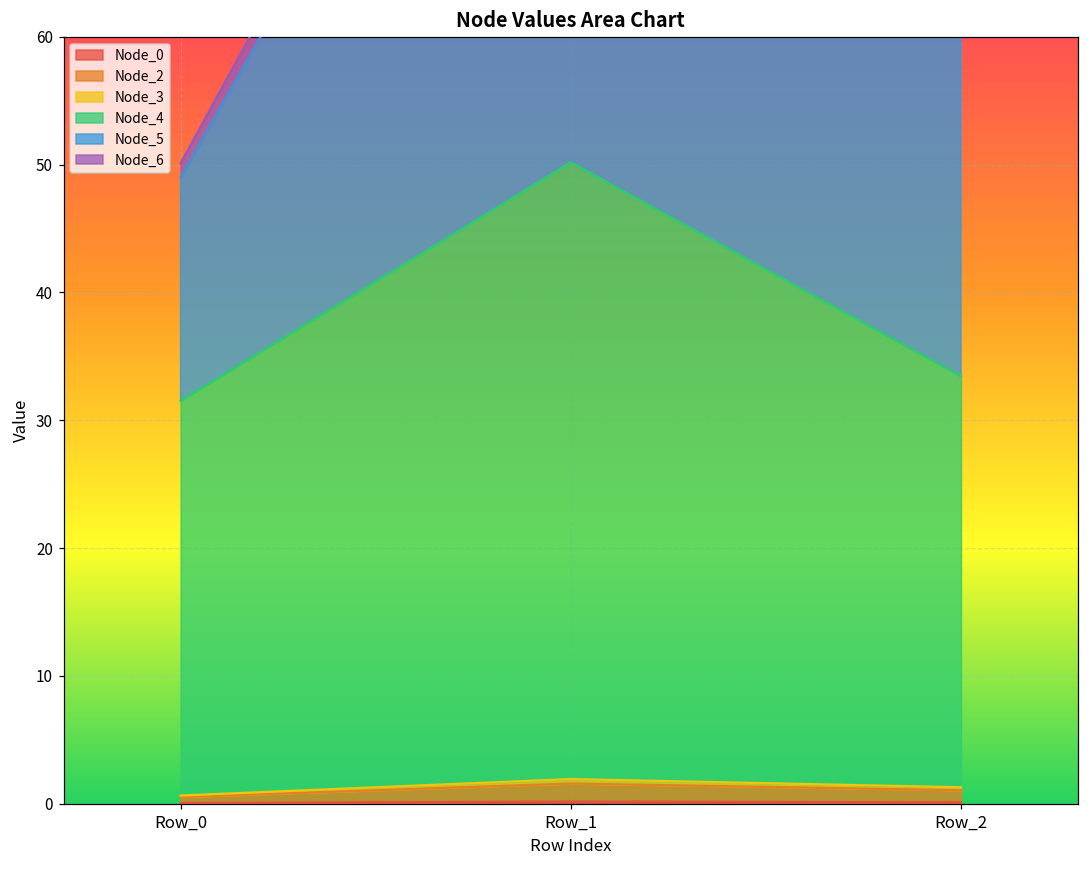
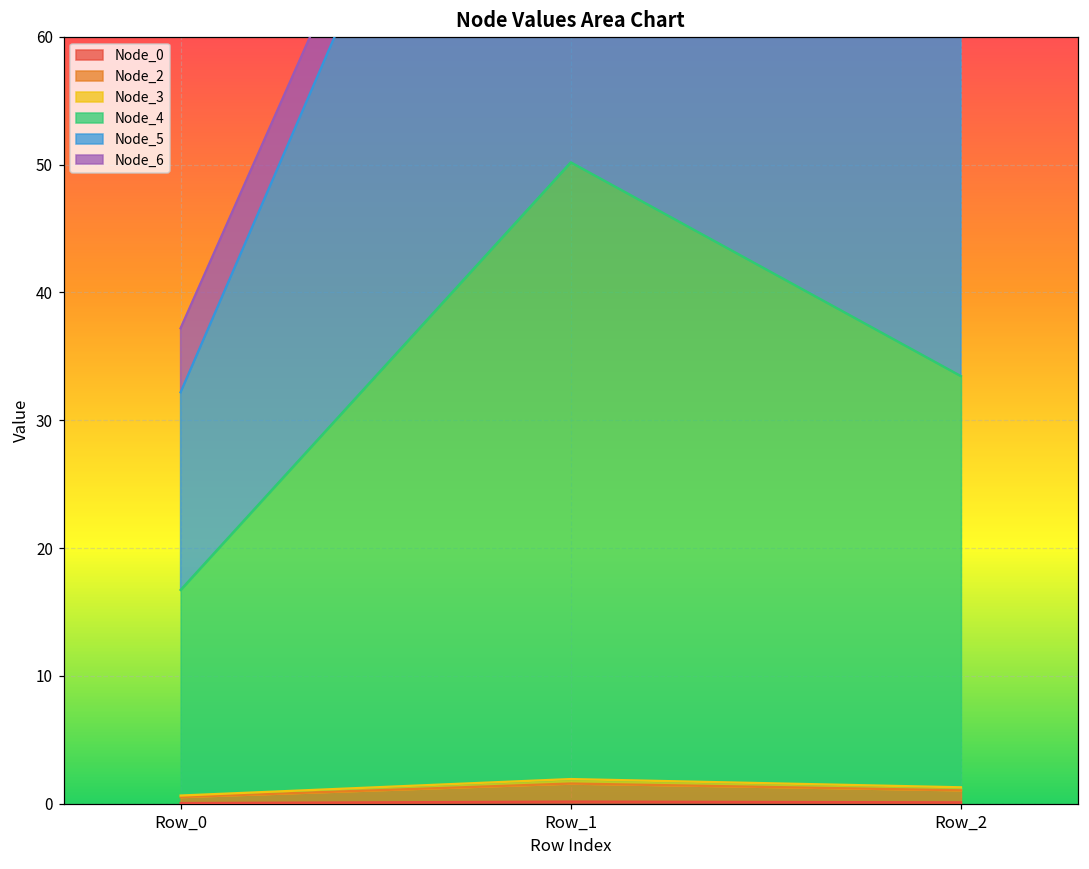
Node_4, Row_0: 30.9 -> 16.1
Node_5, Row_0: 17.5 -> 15.5
Node_6, Row_0: 1.1 -> 5.0
